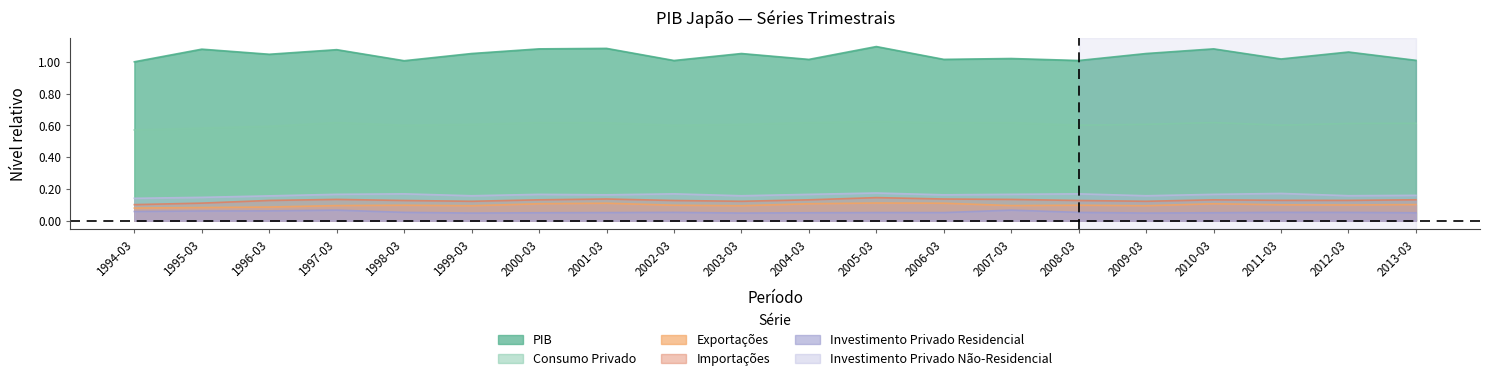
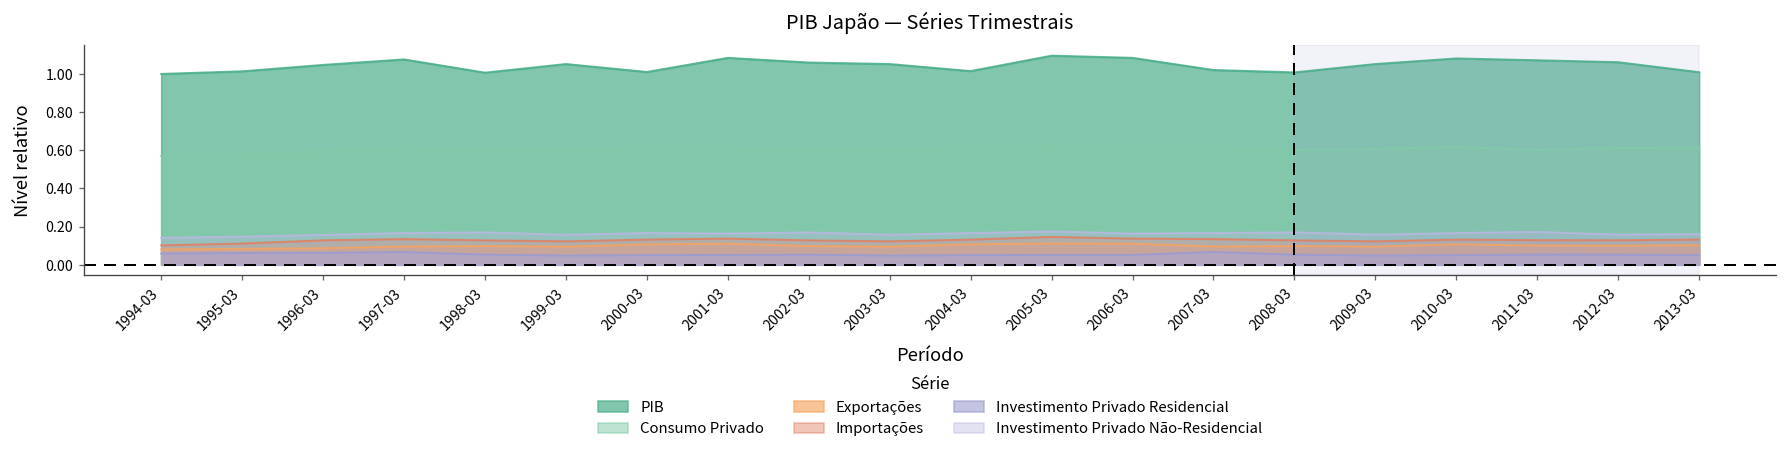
PIB, 1995-03: 1.08 -> 1.01
PIB, 2000-03: 1.08 -> 1.01
PIB, 2002-03: 1.01 -> 1.06
PIB, 2006-03: 1.02 -> 1.08
PIB, 2011-03: 1.02 -> 1.07
